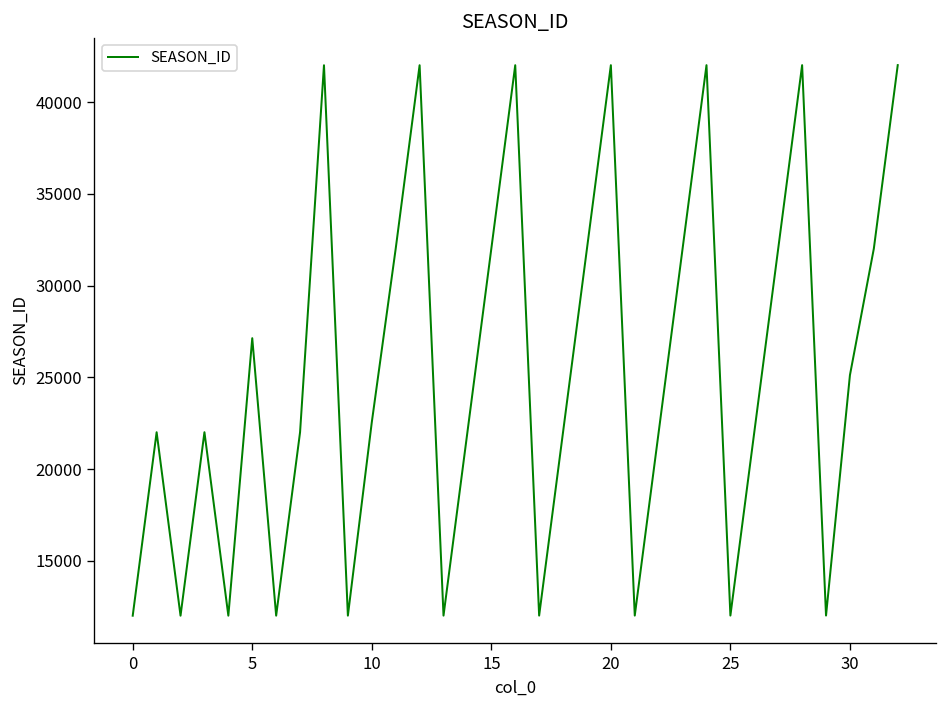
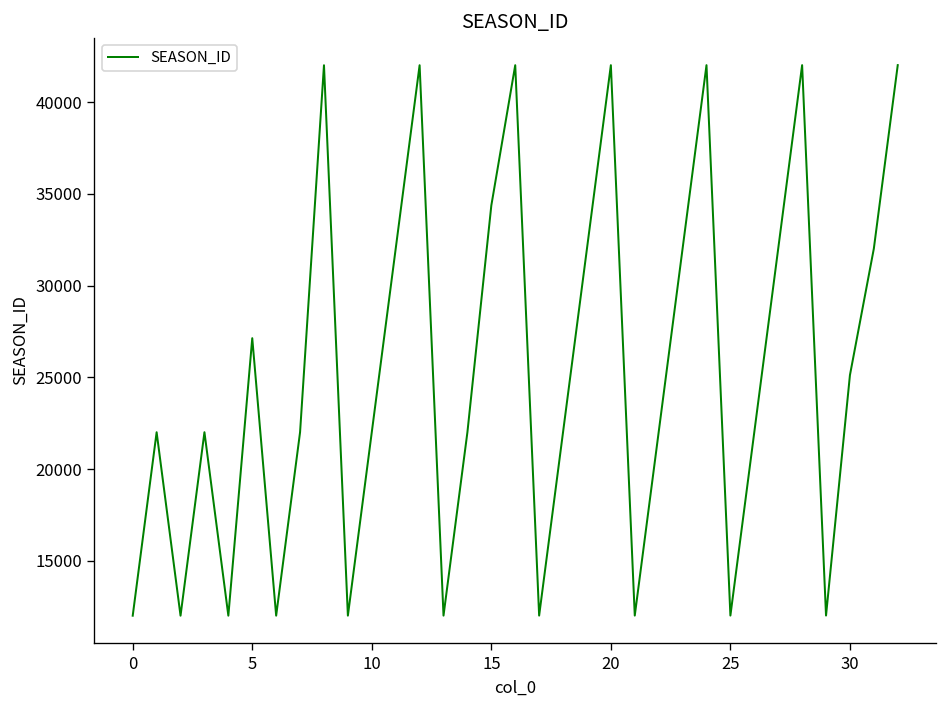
10: 22600 -> 22000
15: 32000 -> 34400
